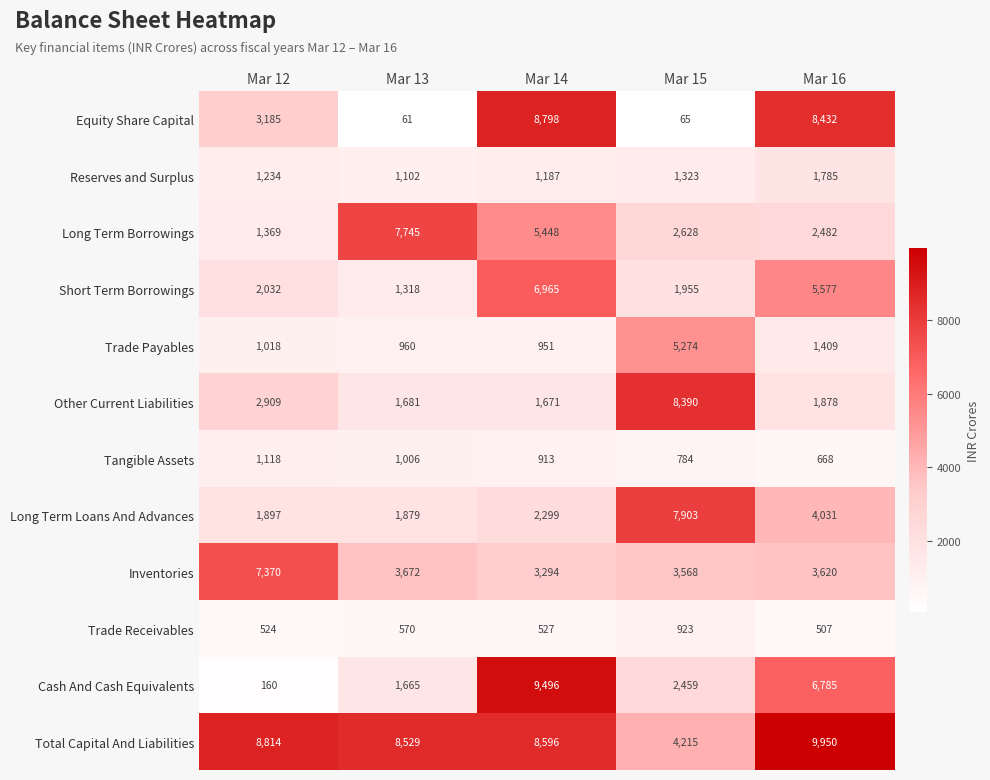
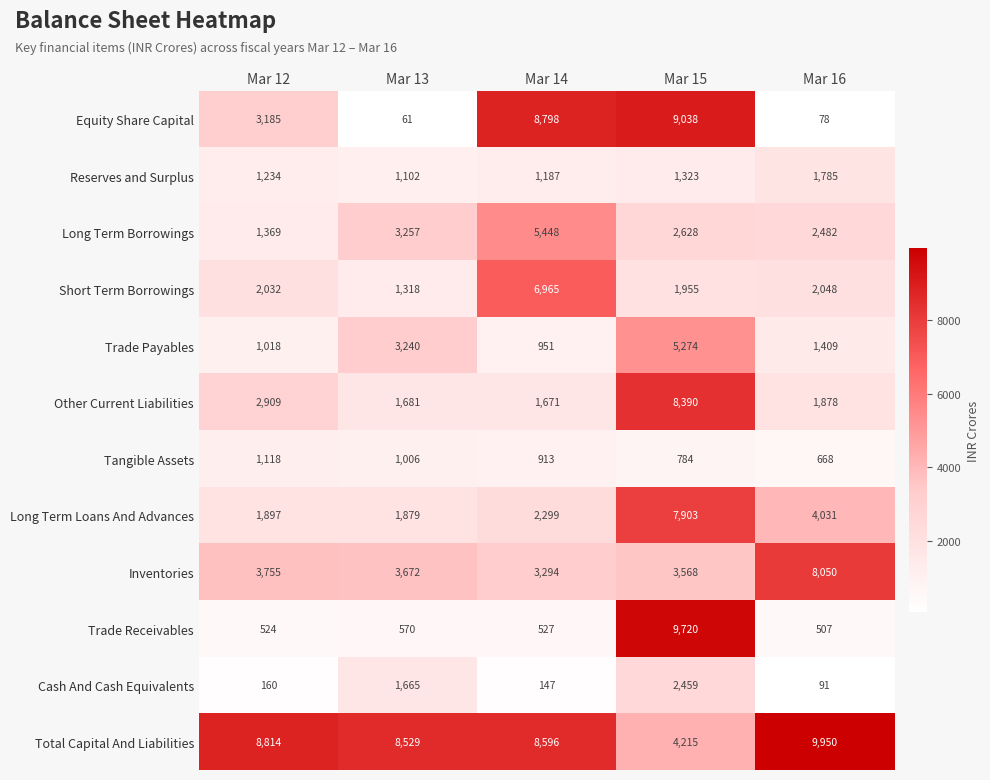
Equity Share Capital, Mar 15: 65 -> 9,038
Equity Share Capital, Mar 16: 8,432 -> 78
Long Term Borrowings, Mar 13: 7,745 -> 3,257
Short Term Borrowings, Mar 16: 5,577 -> 2,048
Trade Payables, Mar 13: 960 -> 3,240
Inventories, Mar 12: 7,370 -> 3,755
Inventories, Mar 16: 3,620 -> 8,050
Trade Receivables, Mar 15: 923 -> 9,720
Cash And Cash Equivalents, Mar 14: 9,496 -> 147
Cash And Cash Equivalents, Mar 16: 6,785 -> 91
